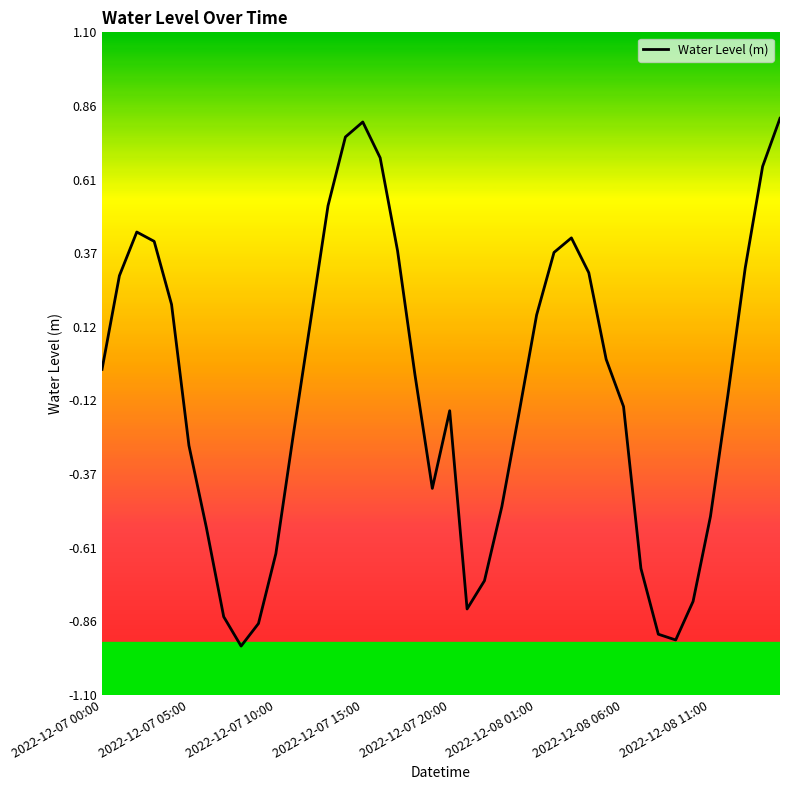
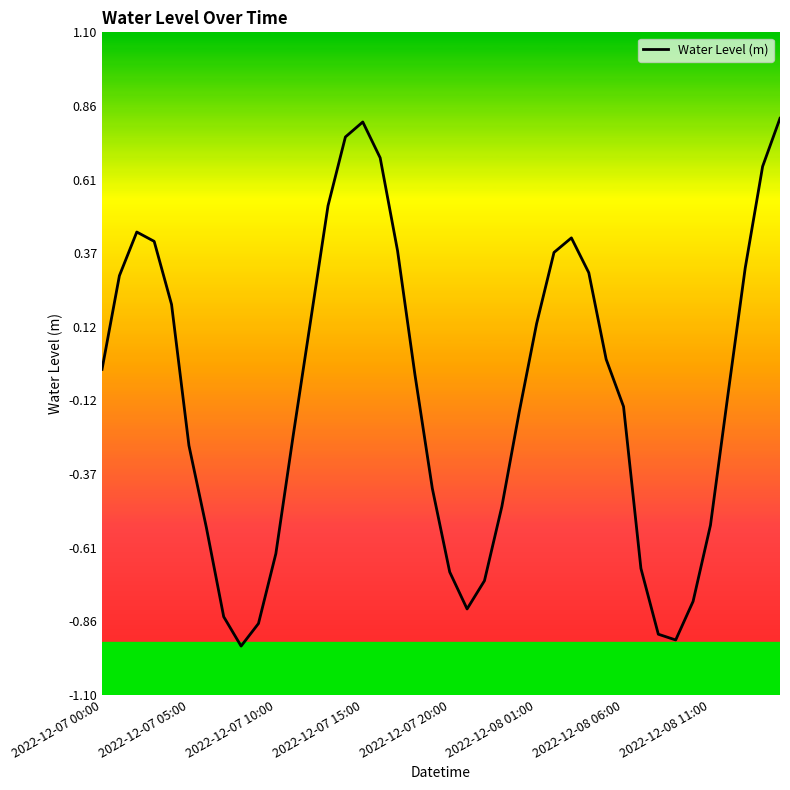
2022-12-07 20:00: -0.16 -> -0.69
2022-12-08 01:00: 0.16 -> 0.13
2022-12-08 11:00: -0.51 -> -0.54
